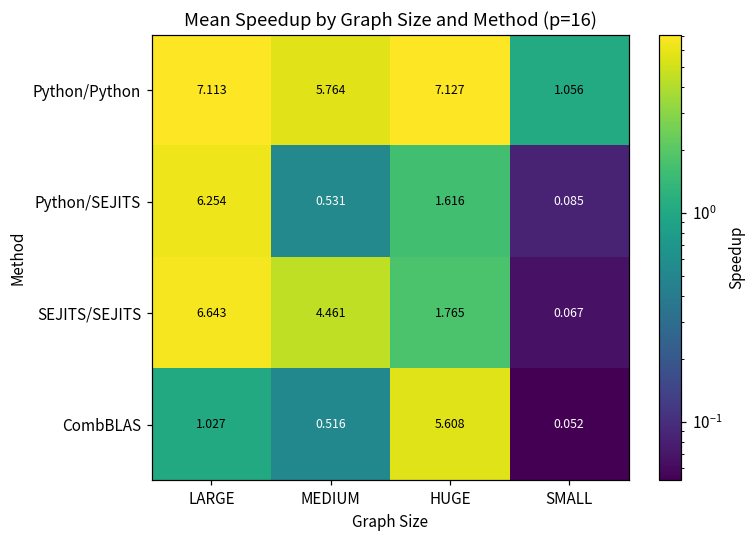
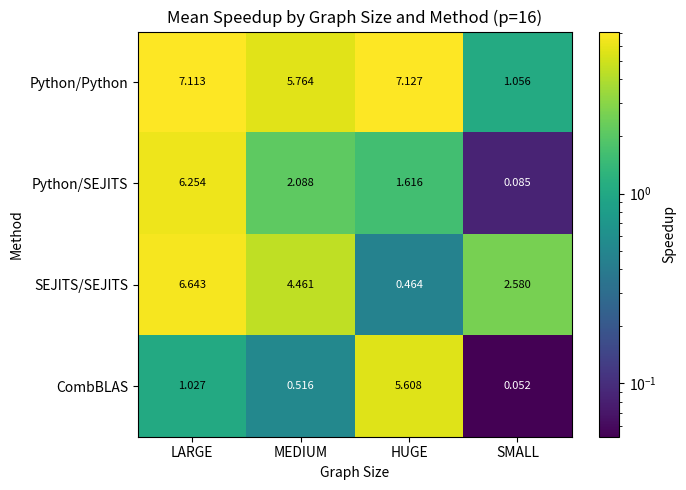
Python/SEJITS, MEDIUM: 0.531 -> 2.088
SEJITS/SEJITS, HUGE: 1.765 -> 0.464
SEJITS/SEJITS, SMALL: 0.067 -> 2.580
